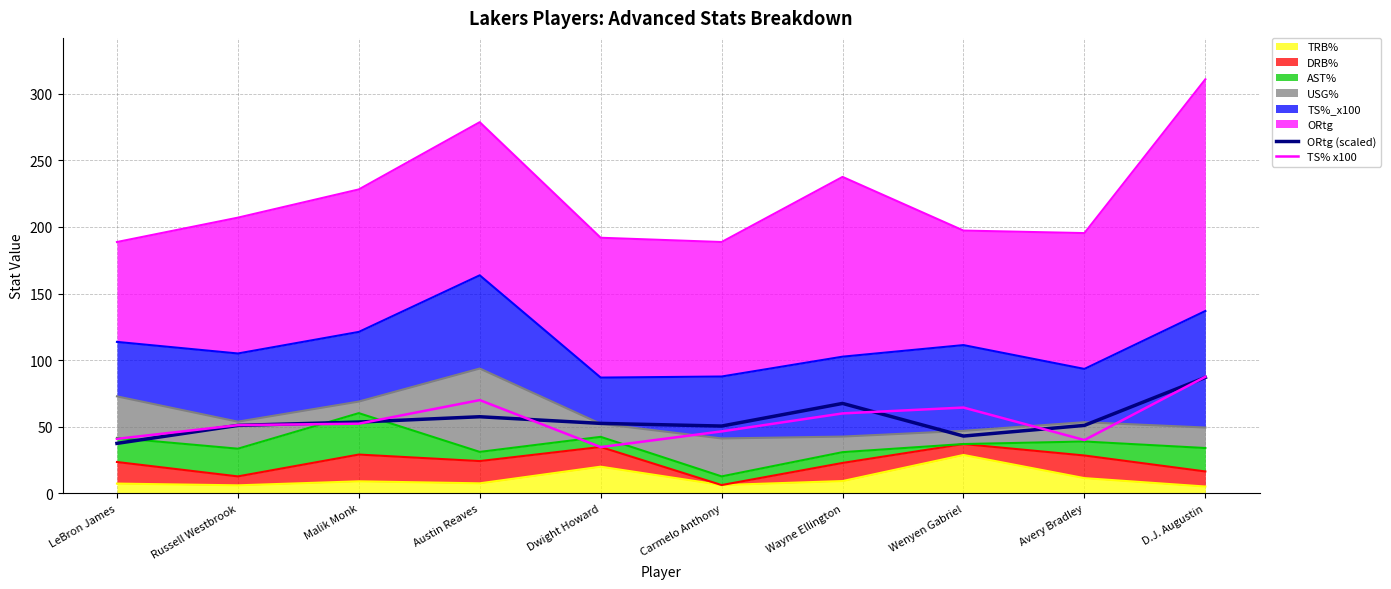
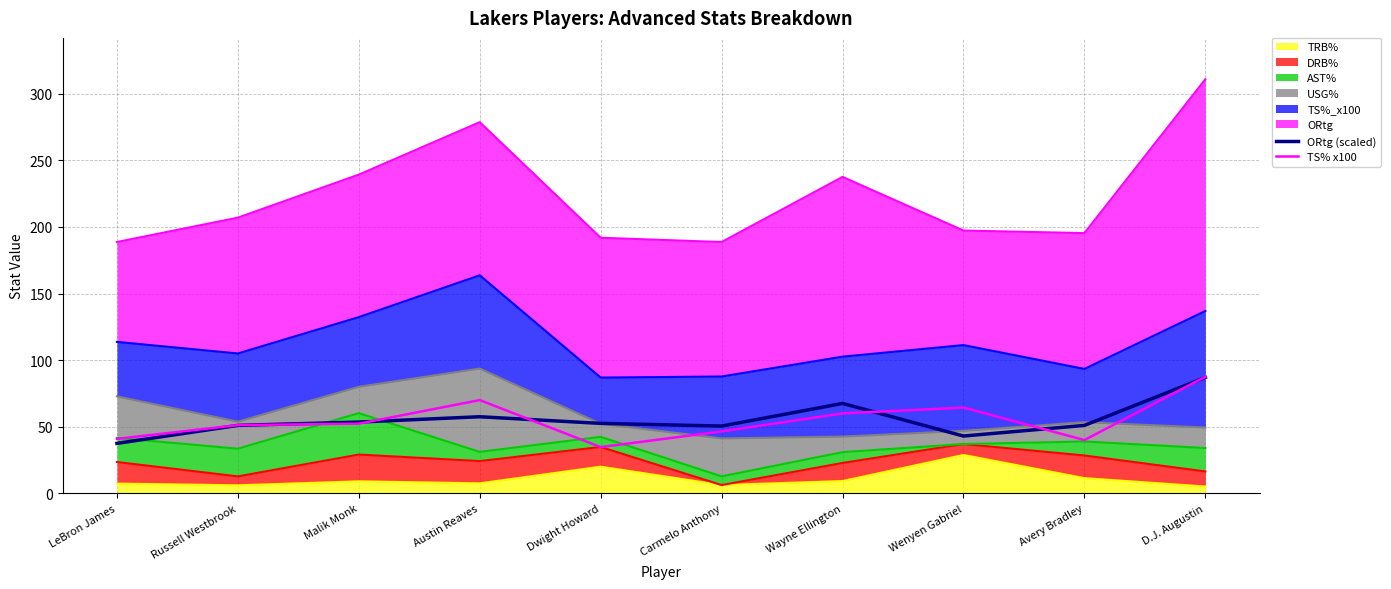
USG%, Malik Monk: 9 -> 20
